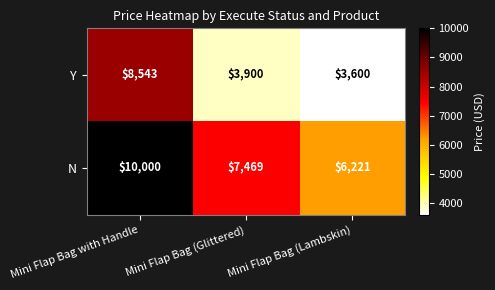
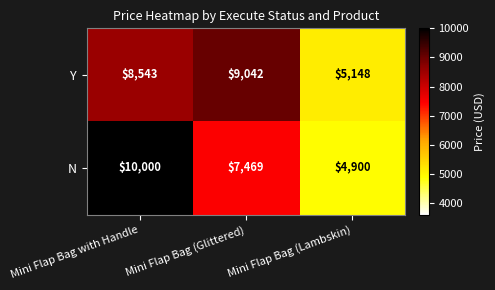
Y, Mini Flap Bag (Glittered): $3,900 -> $9,042
Y, Mini Flap Bag (Lambskin): $3,600 -> $5,148
N, Mini Flap Bag (Lambskin): $6,221 -> $4,900
